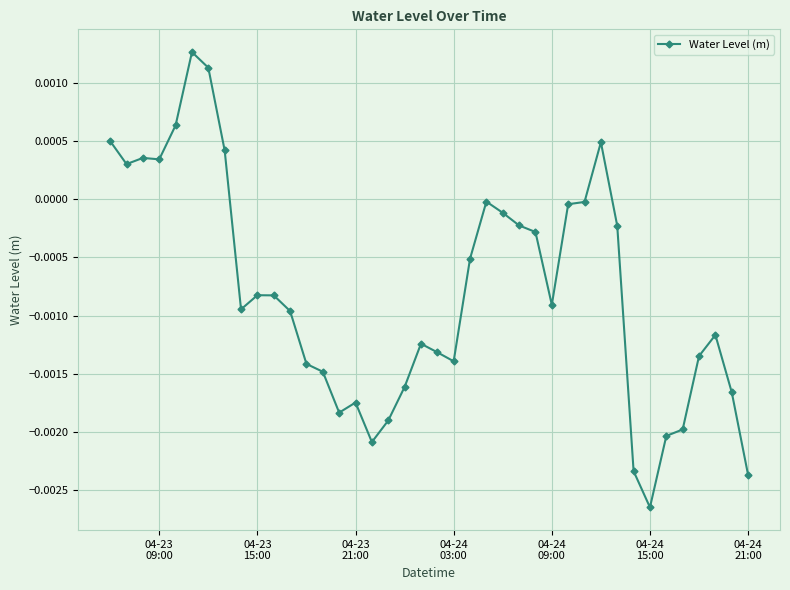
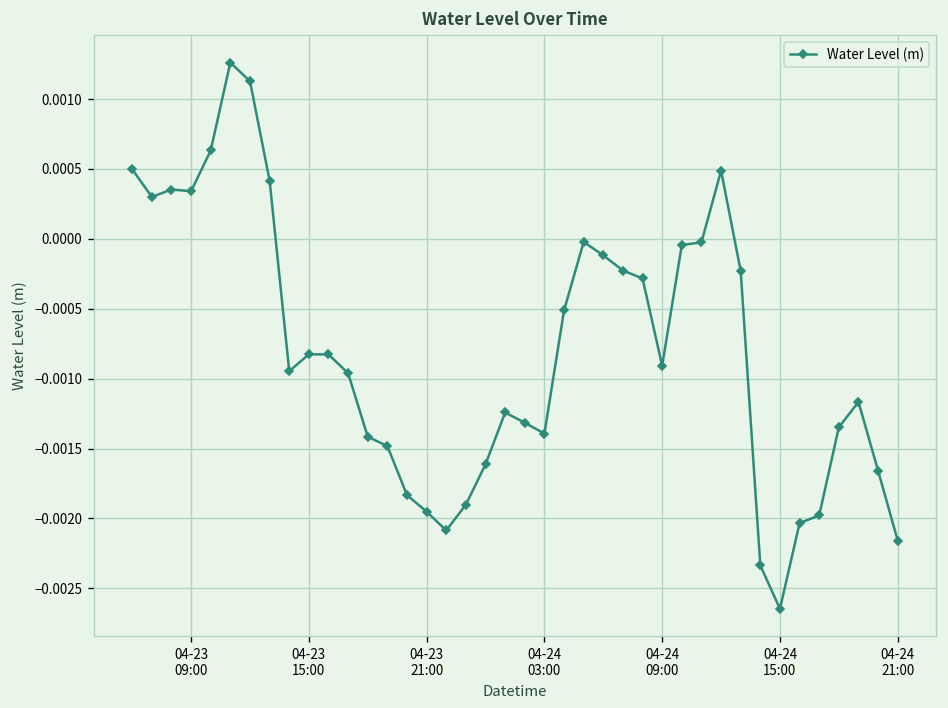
04-23 21:00: -0.00175 -> -0.00195
04-24 21:00: -0.00237 -> -0.00216
